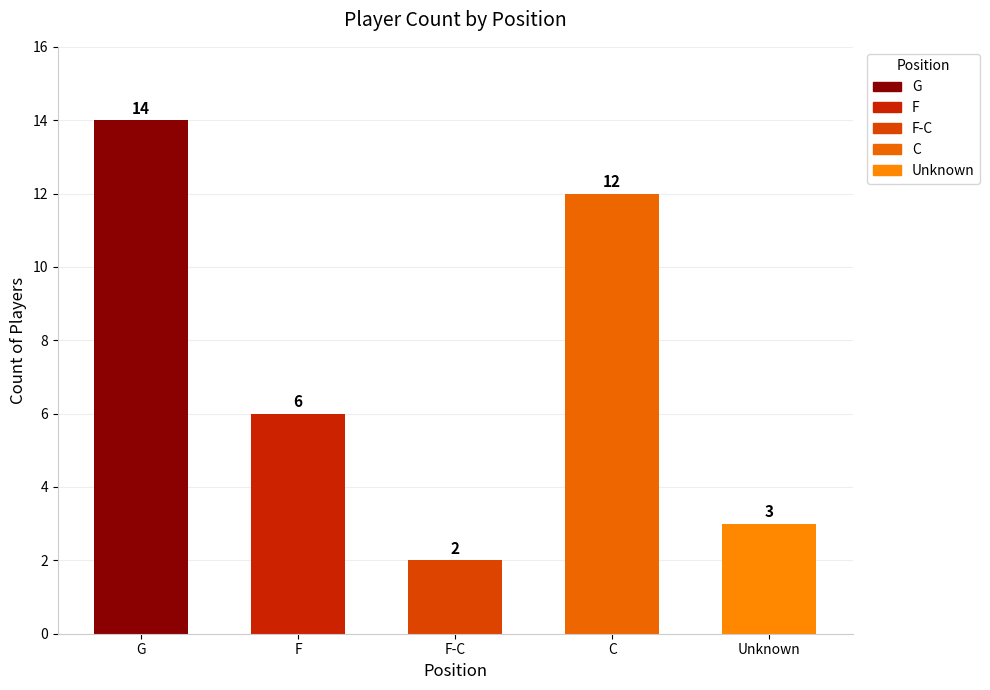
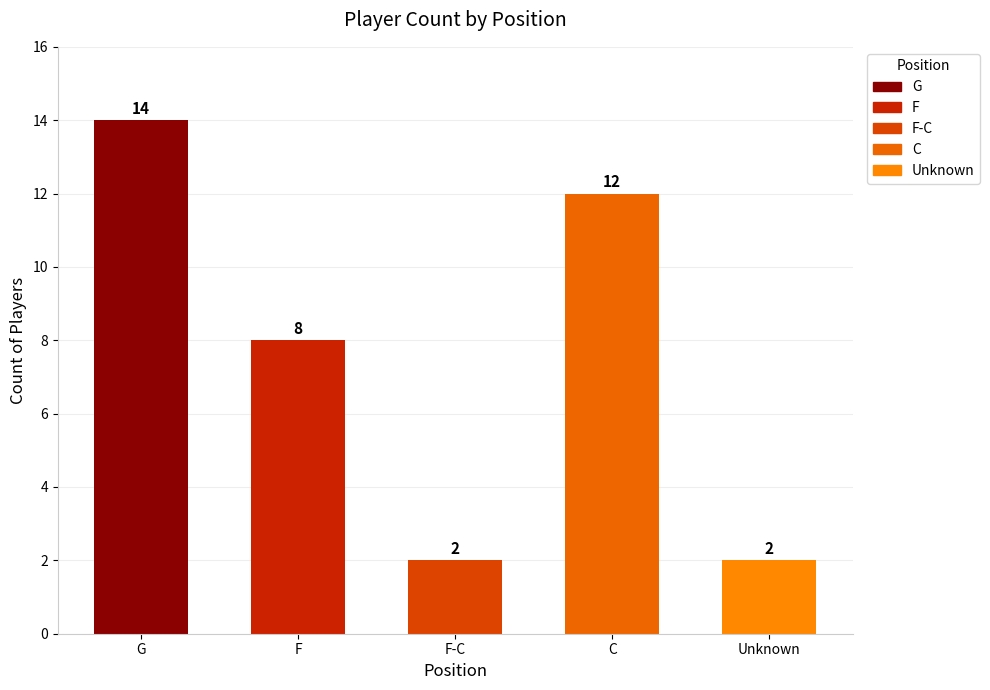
F: 6 -> 8
Unknown: 3 -> 2
